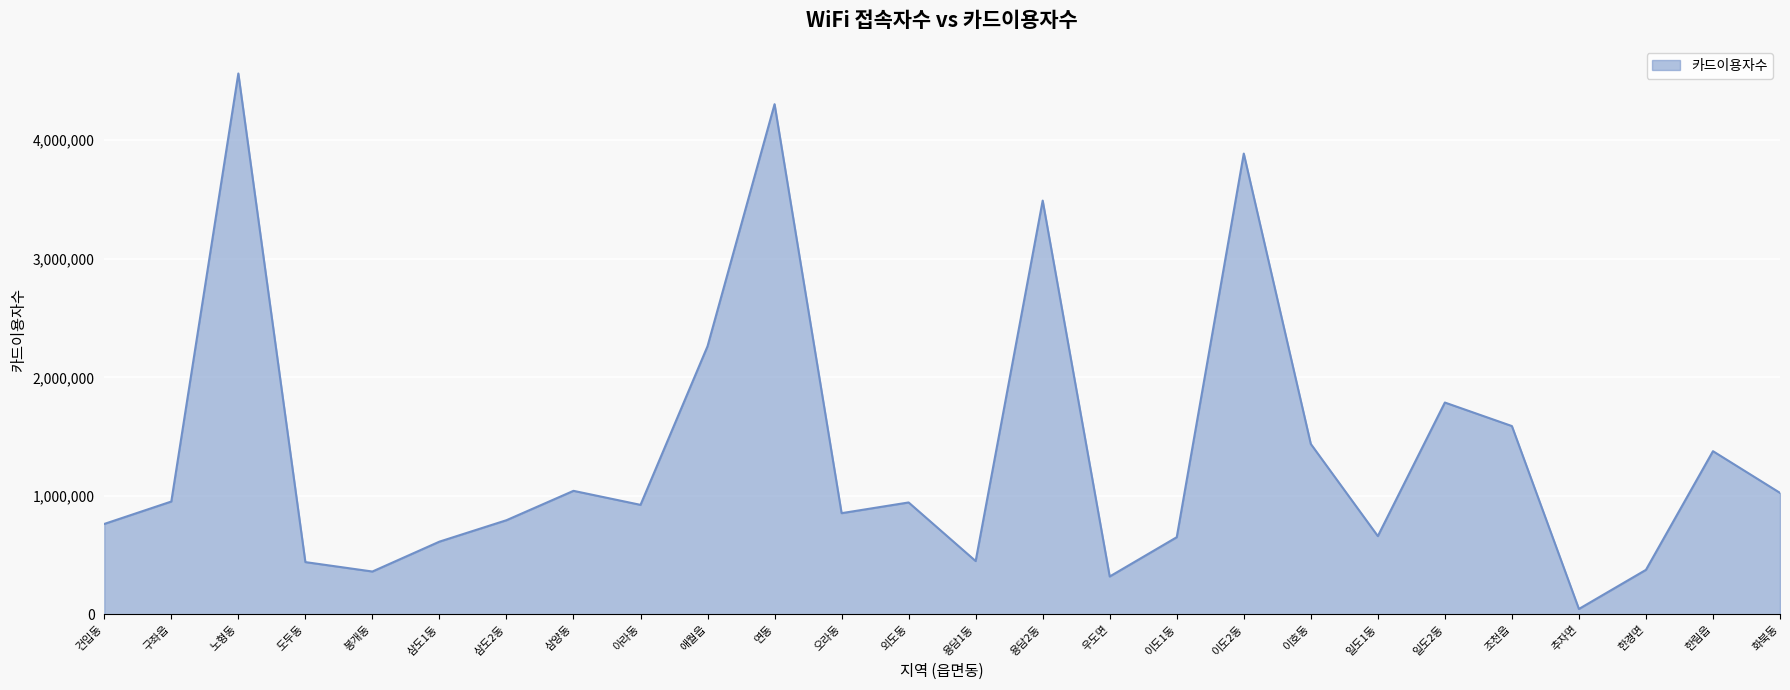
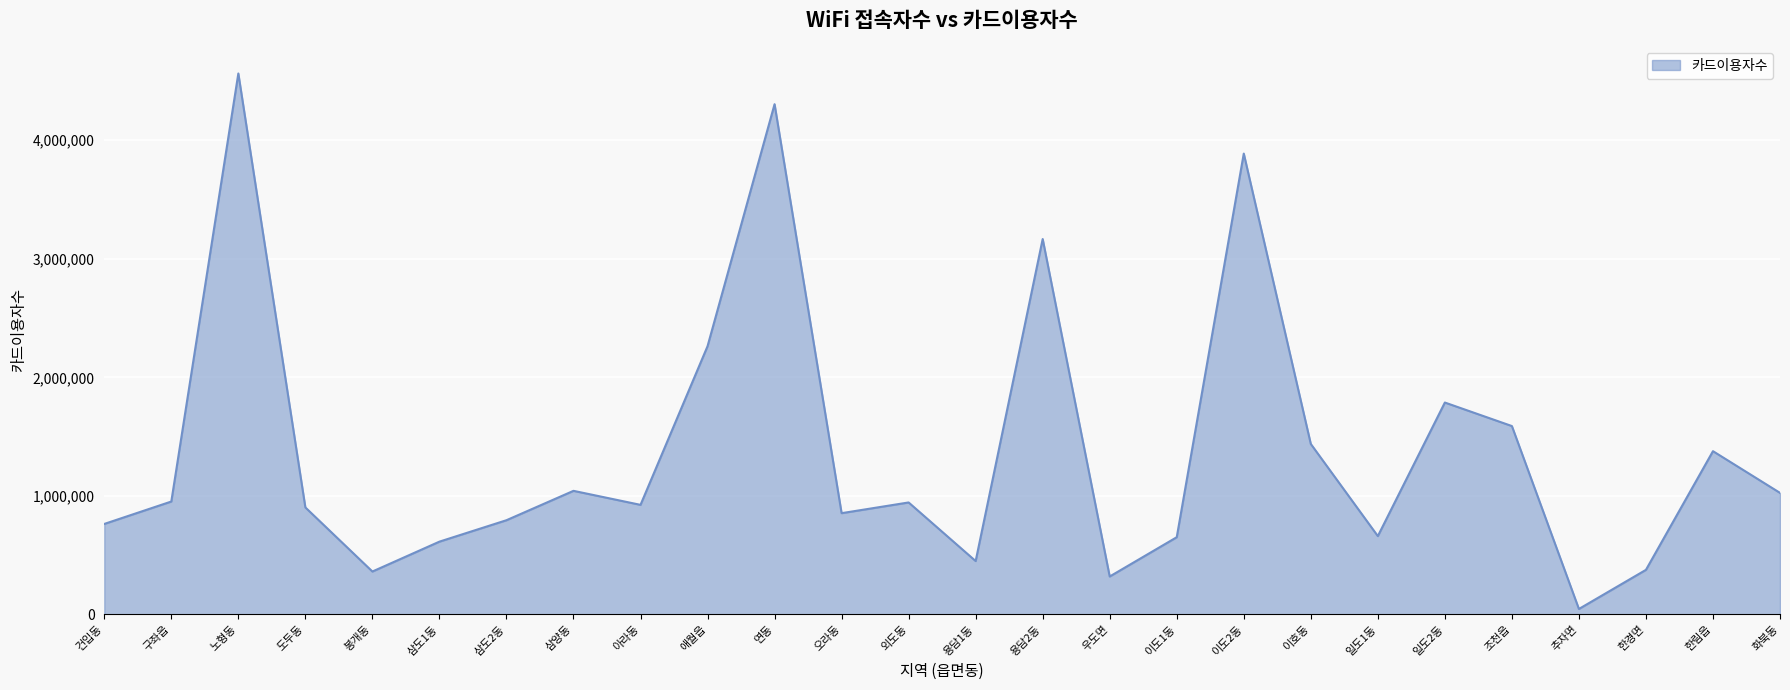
도두동: 440,000 -> 900,000
용담2동: 3,490,000 -> 3,170,000
